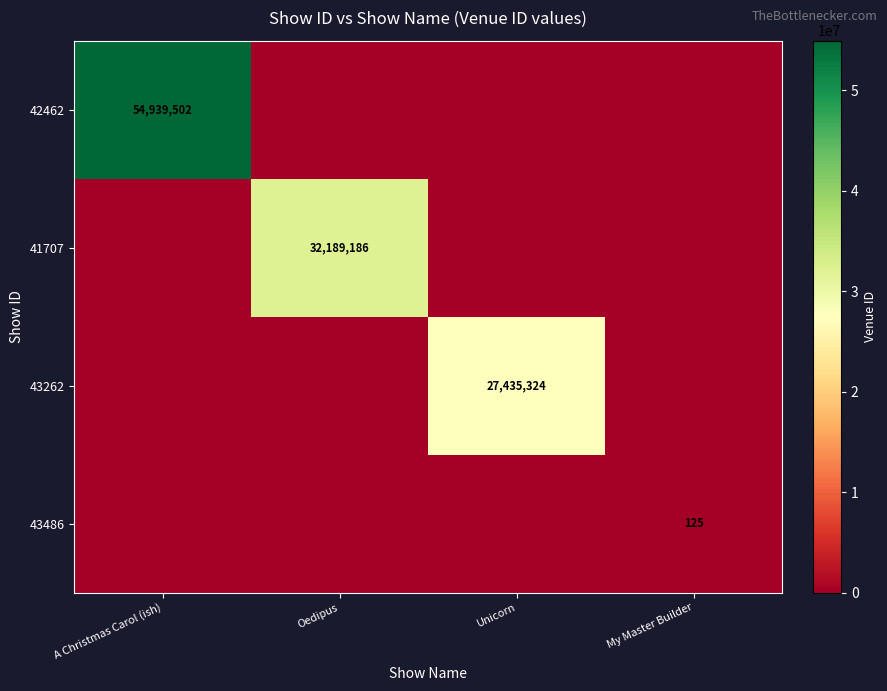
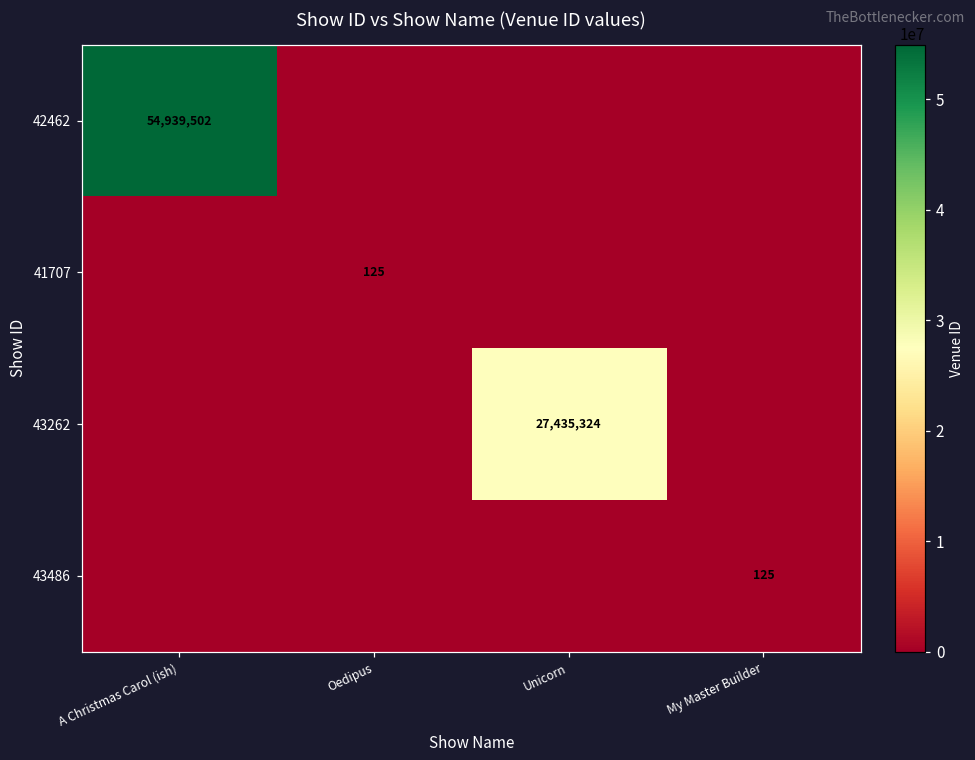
41707, Oedipus: 32,189,186 -> 125
